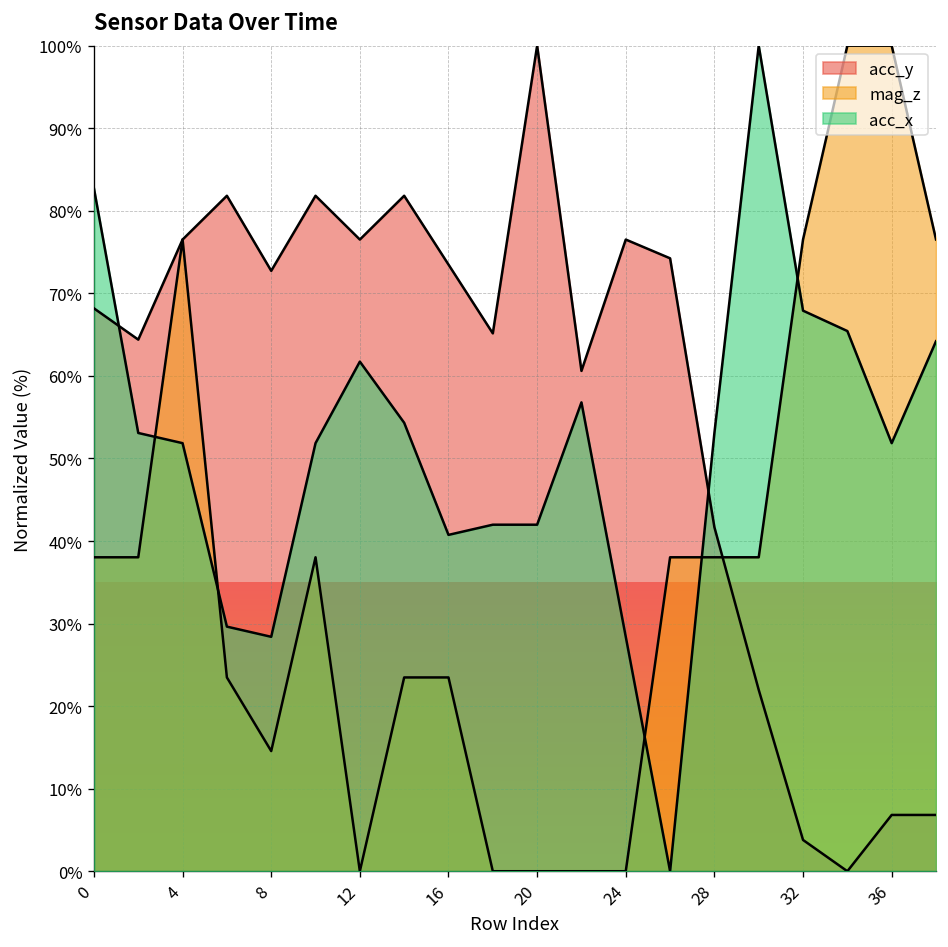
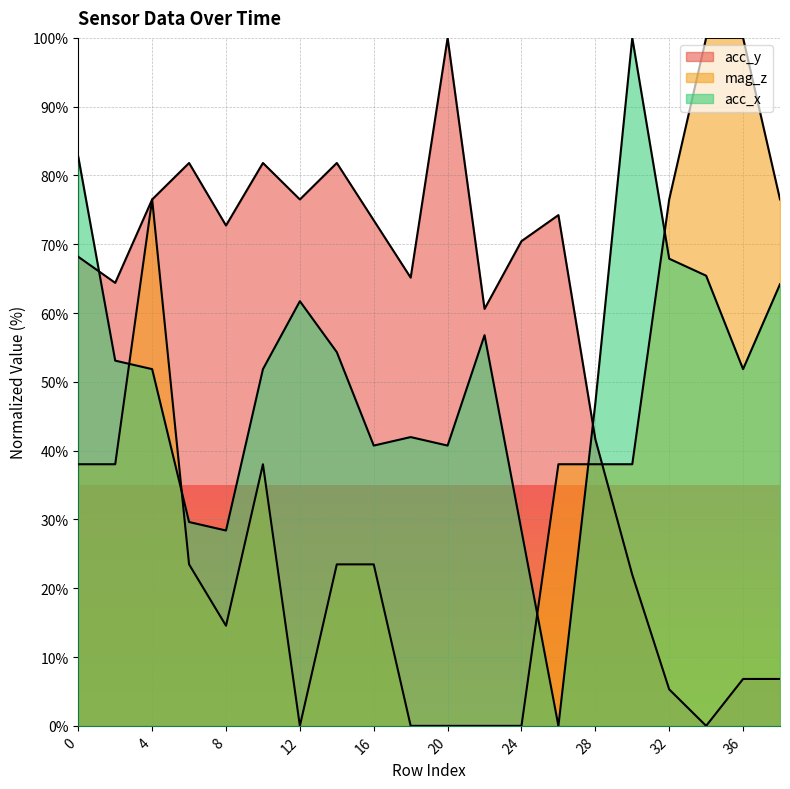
acc_x, 20: 42% -> 41%
acc_y, 24: 77% -> 70%
acc_x, 28: 53% -> 47%
acc_y, 32: 4% -> 5%
